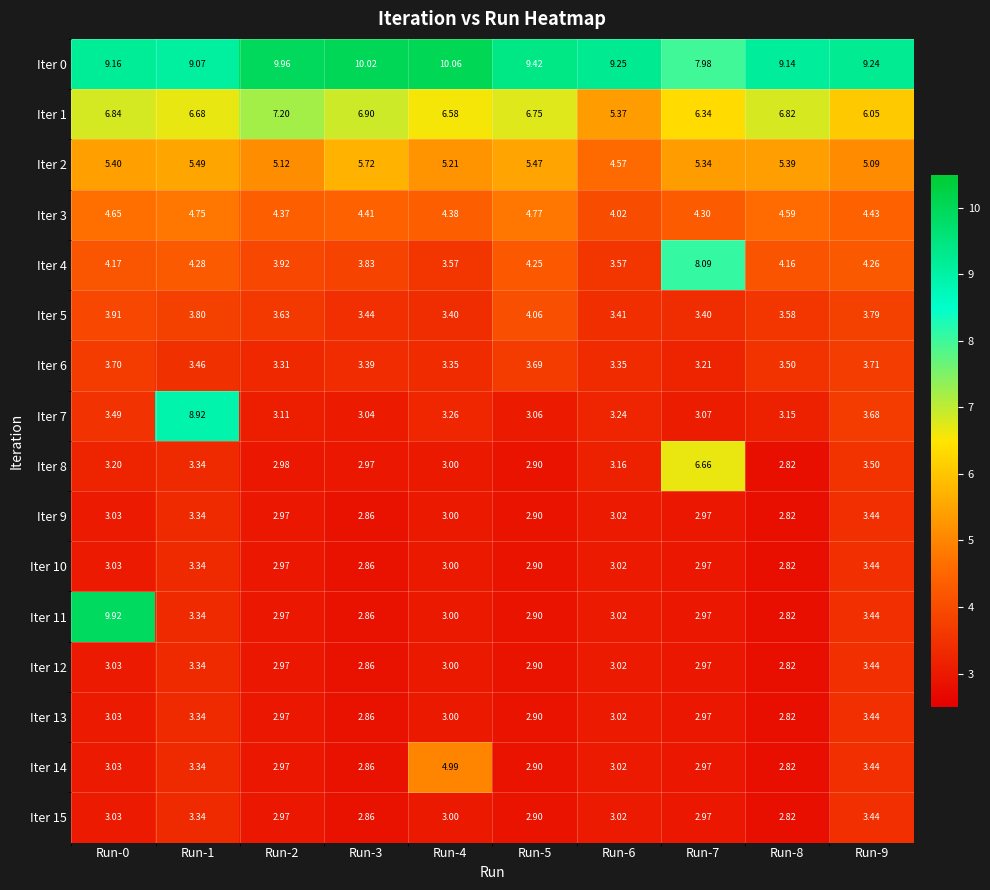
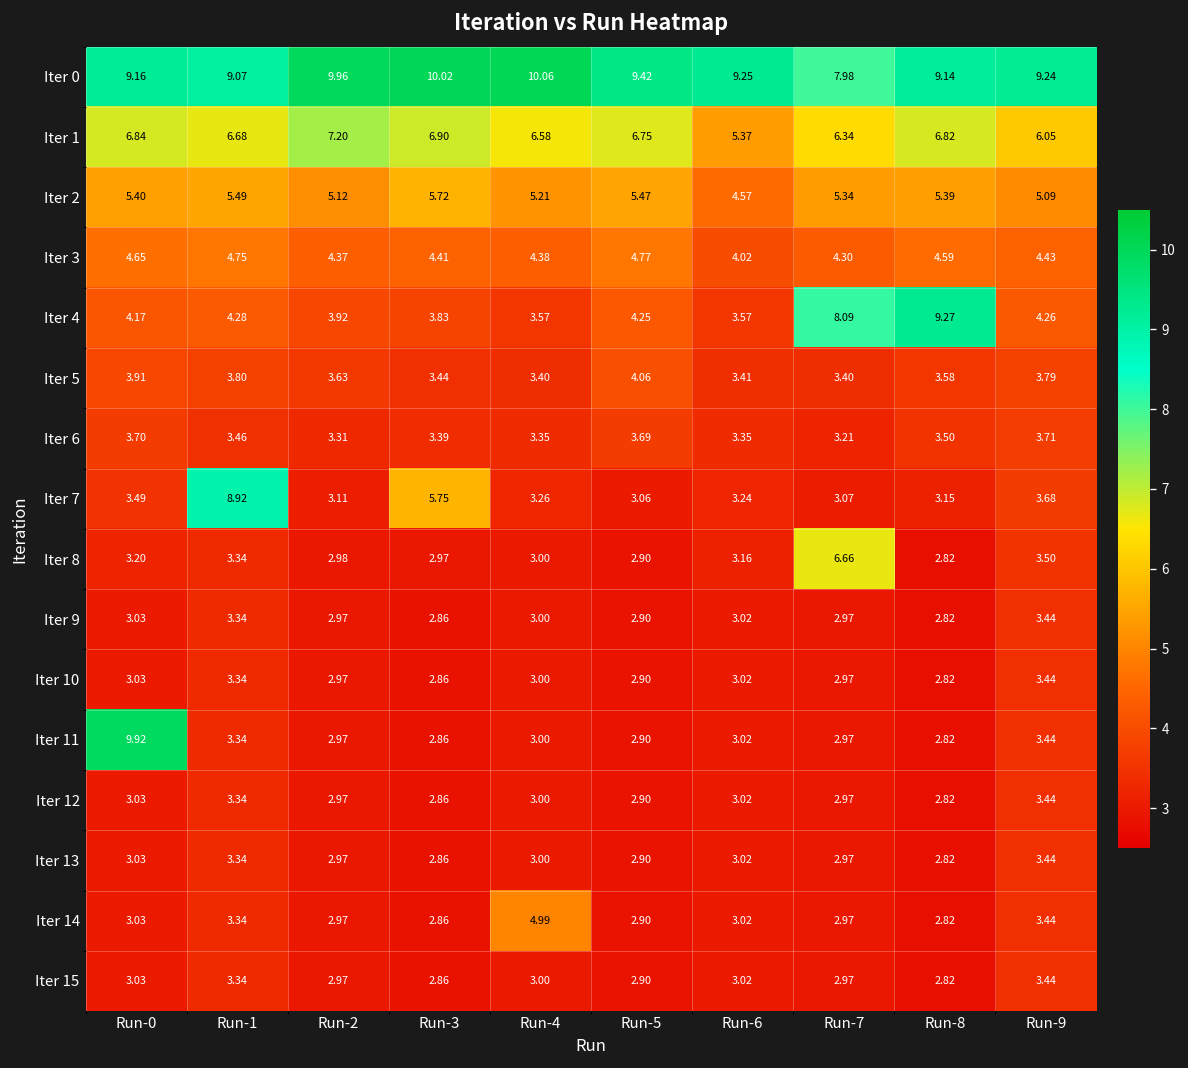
Iter 4, Run-8: 4.16 -> 9.27
Iter 7, Run-3: 3.04 -> 5.75
